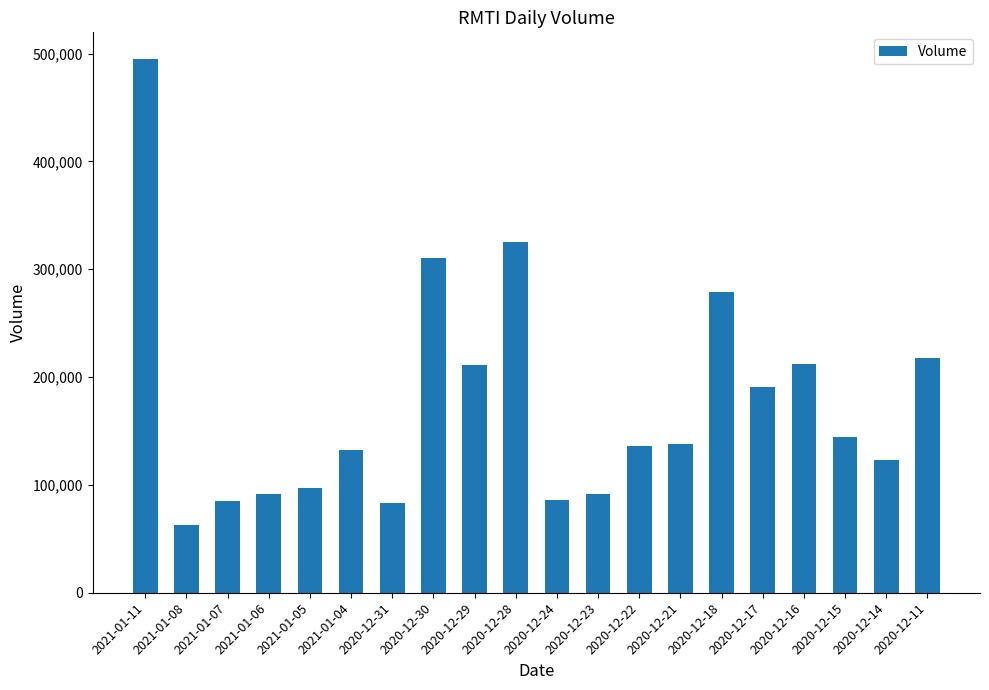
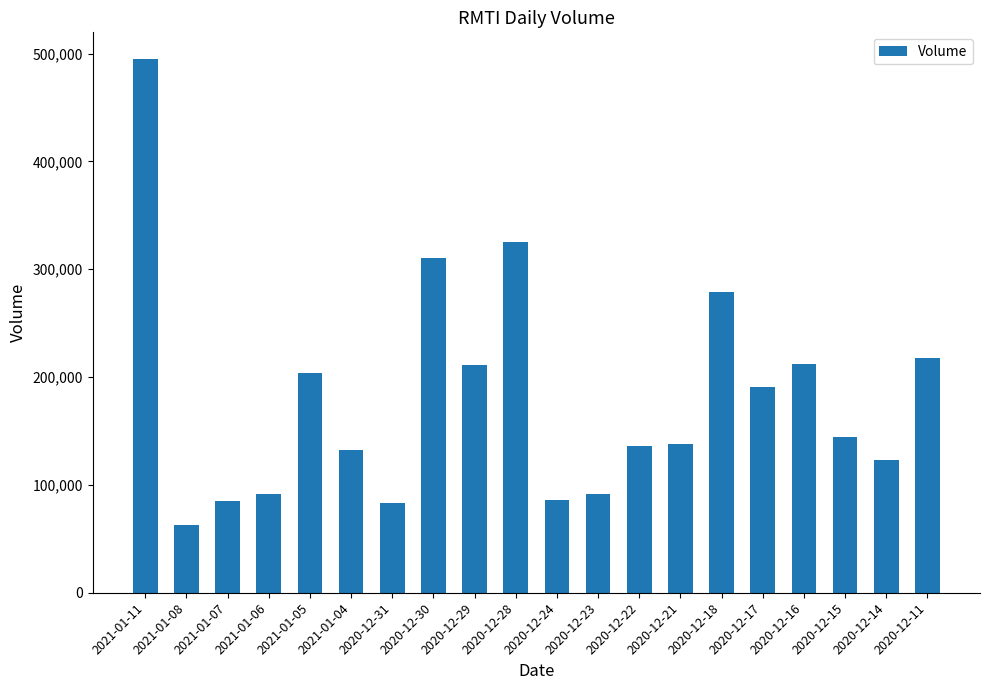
2021-01-05: 97,000 -> 204,000
